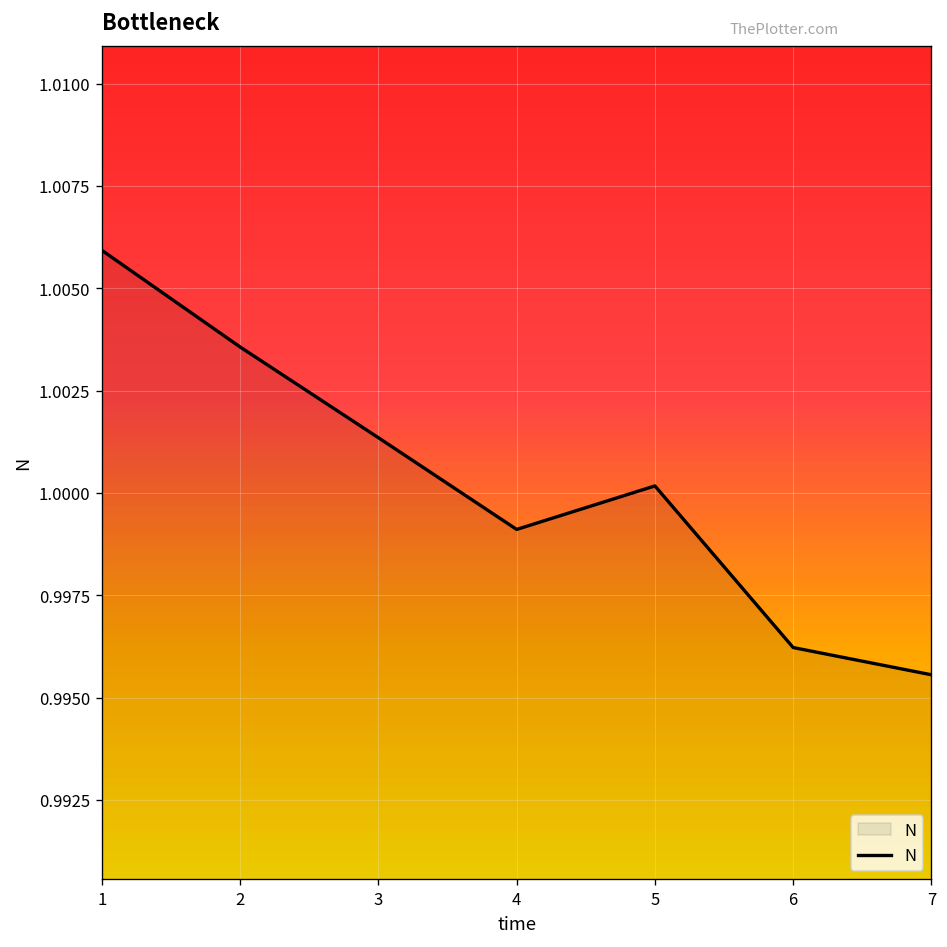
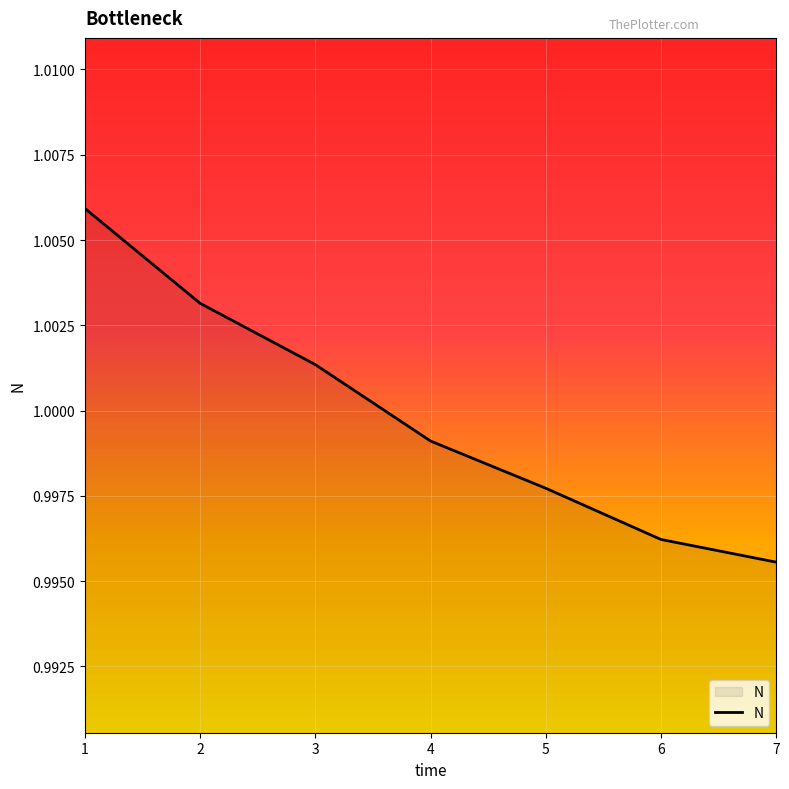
2: 1.0036 -> 1.0031
5: 1.0002 -> 0.9977
